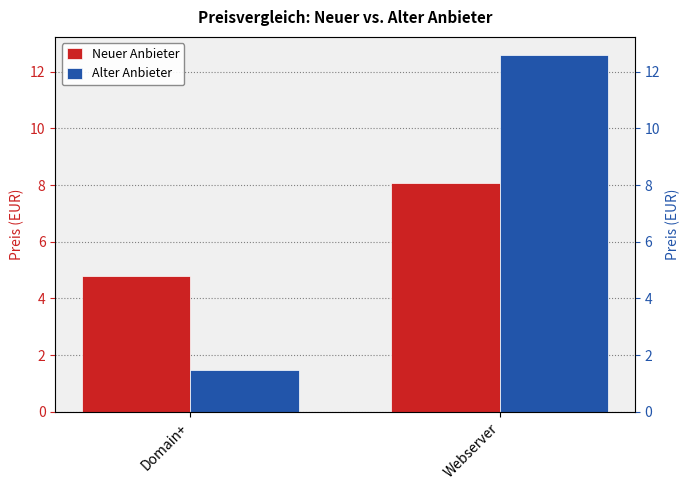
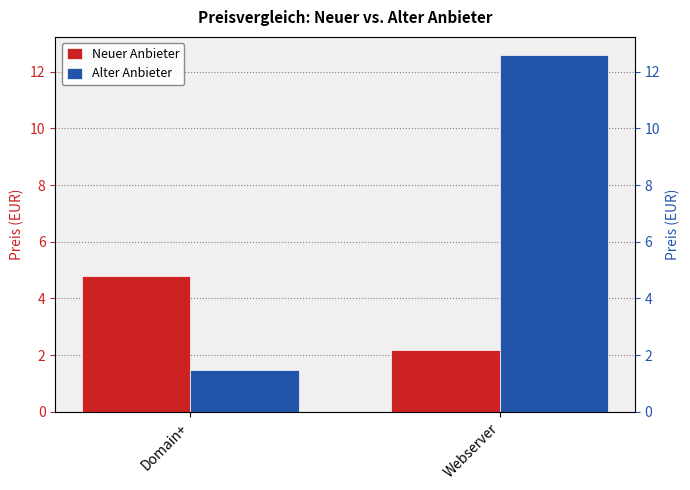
Neuer Anbieter, Webserver: 8.1 -> 2.2
